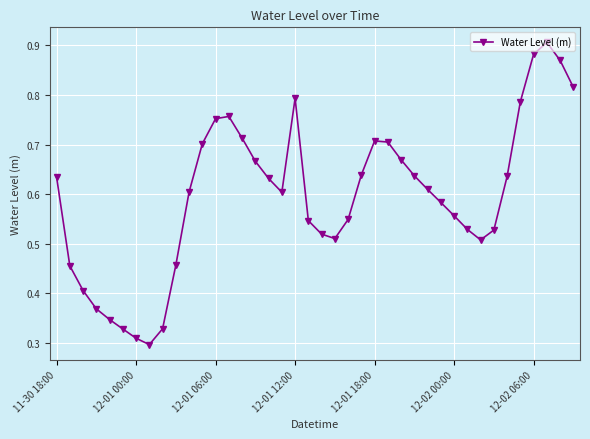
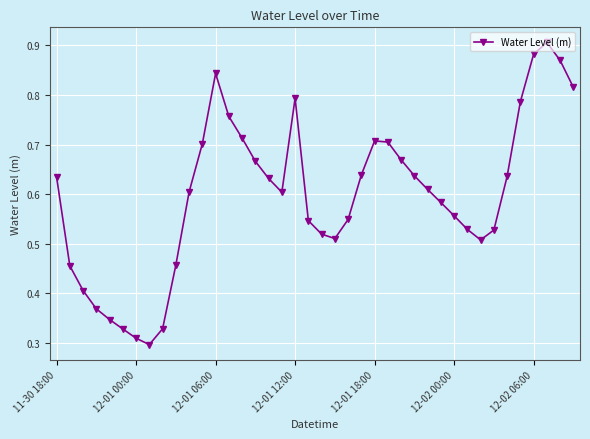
12-01 06:00: 0.75 -> 0.84
